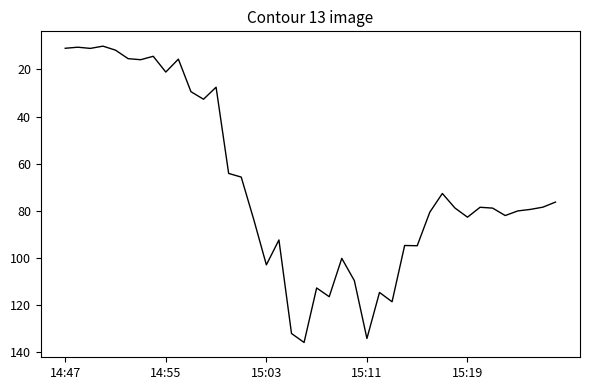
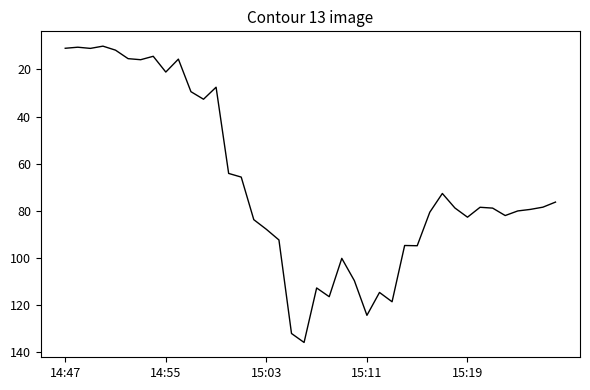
15:03: 103 -> 88
15:11: 134 -> 124
